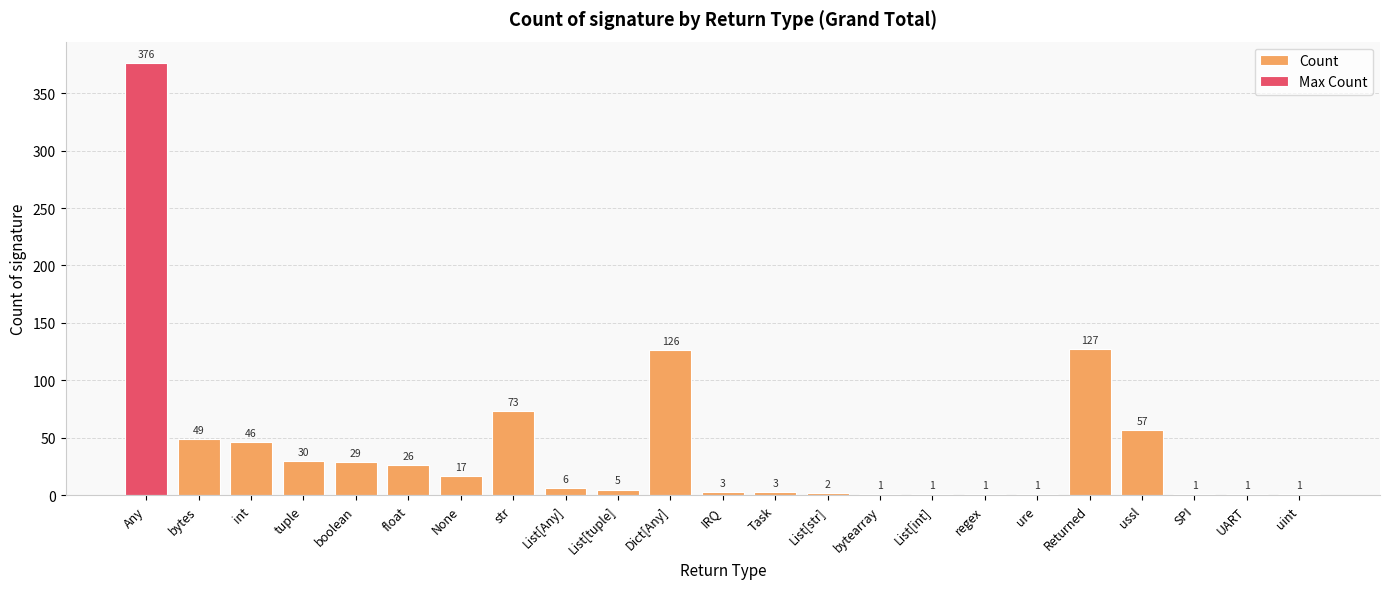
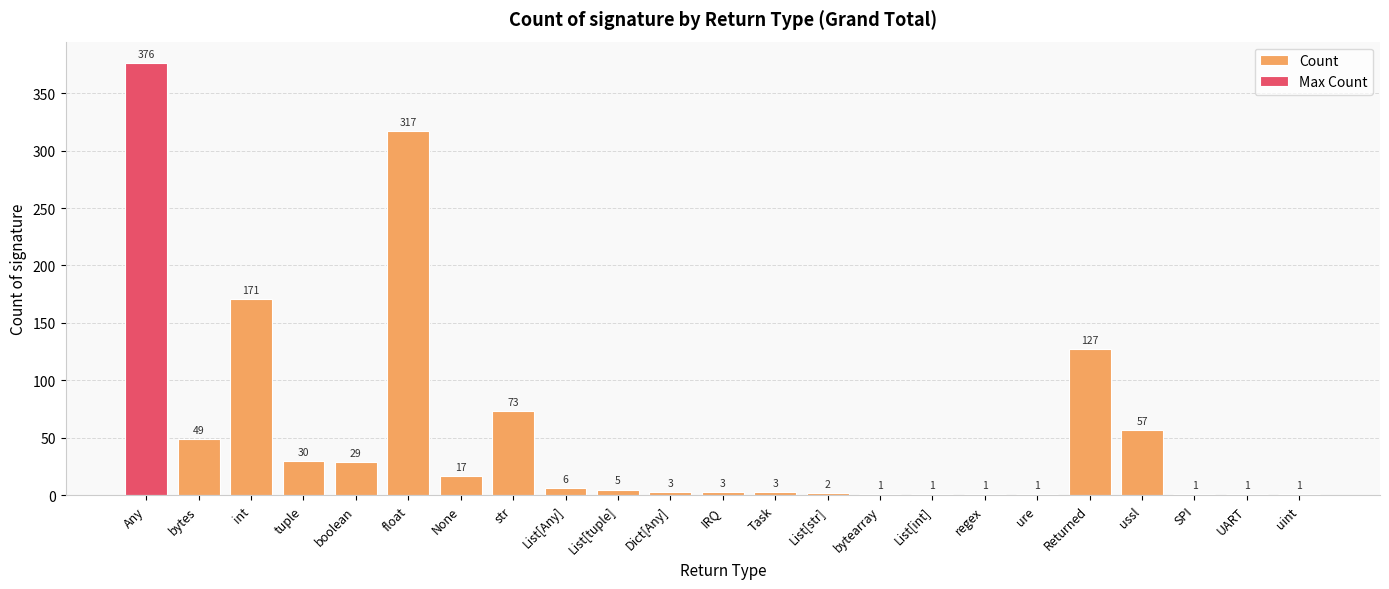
Count, int: 46 -> 171
Count, float: 26 -> 317
Count, Dict[Any]: 126 -> 3
